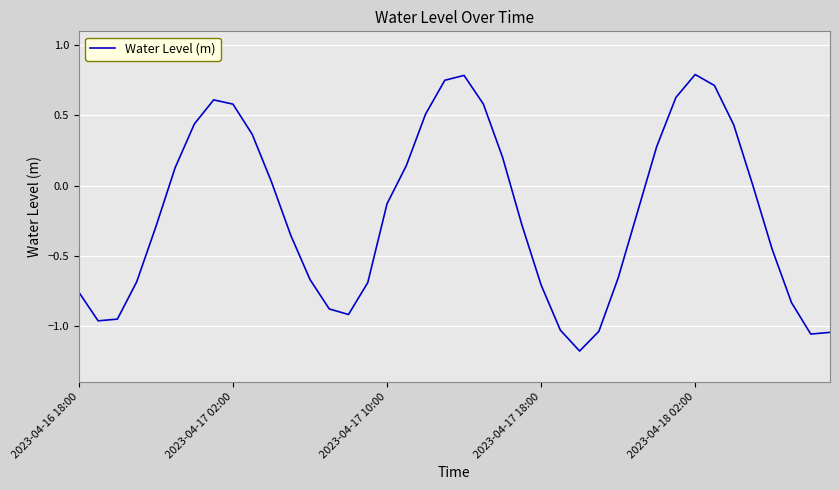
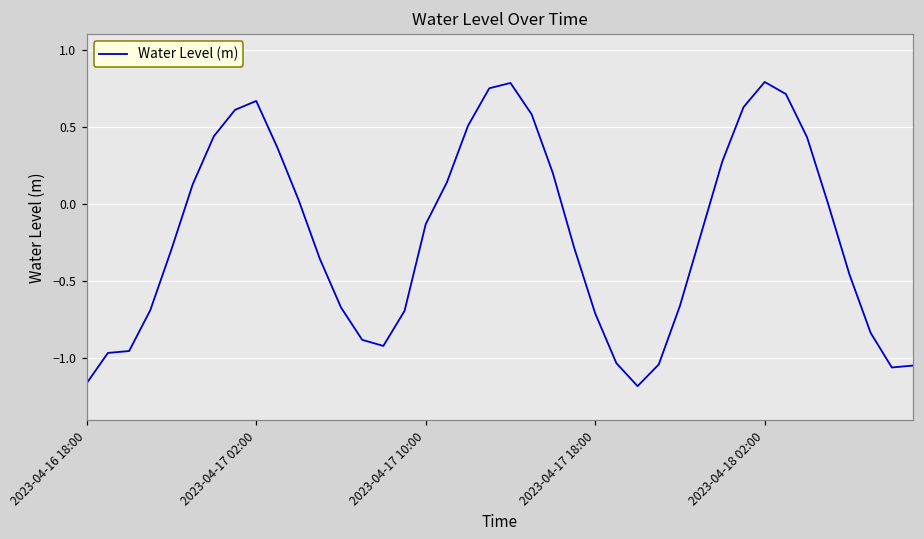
2023-04-16 18:00: -0.76 -> -1.16
2023-04-17 02:00: 0.58 -> 0.67
